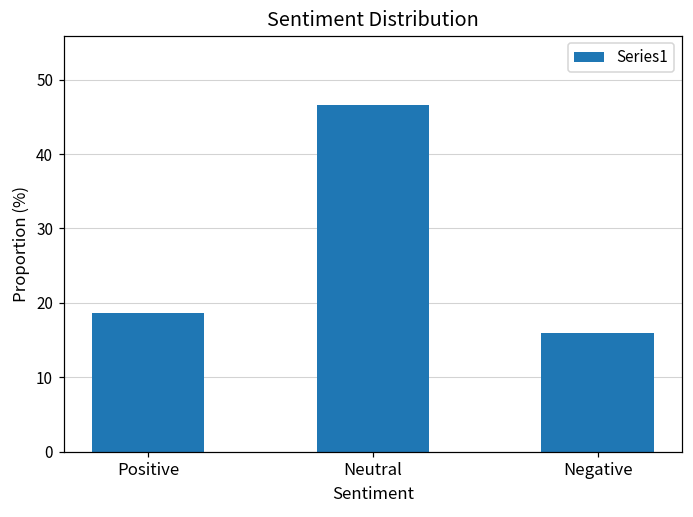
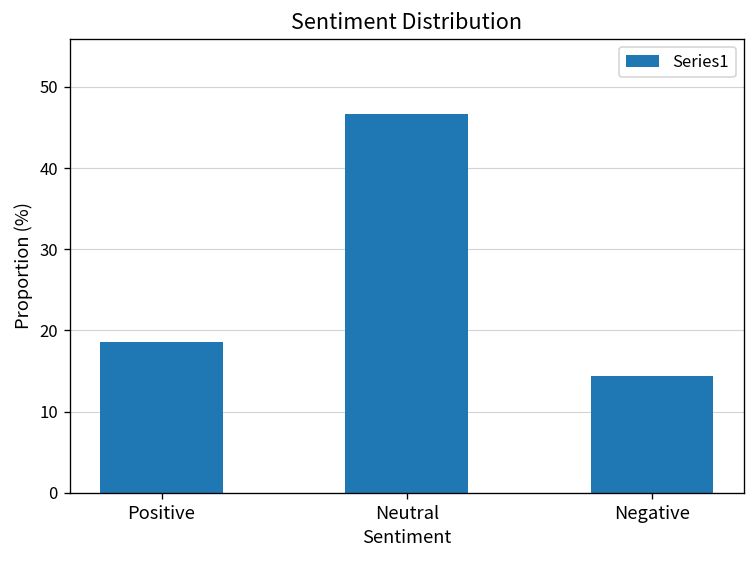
Negative: 16 -> 14
